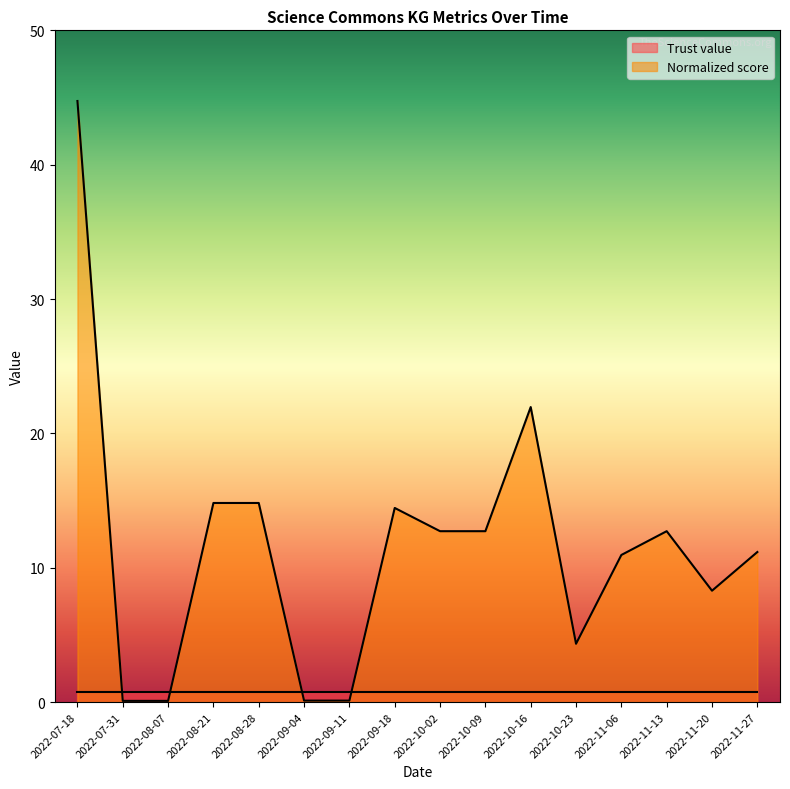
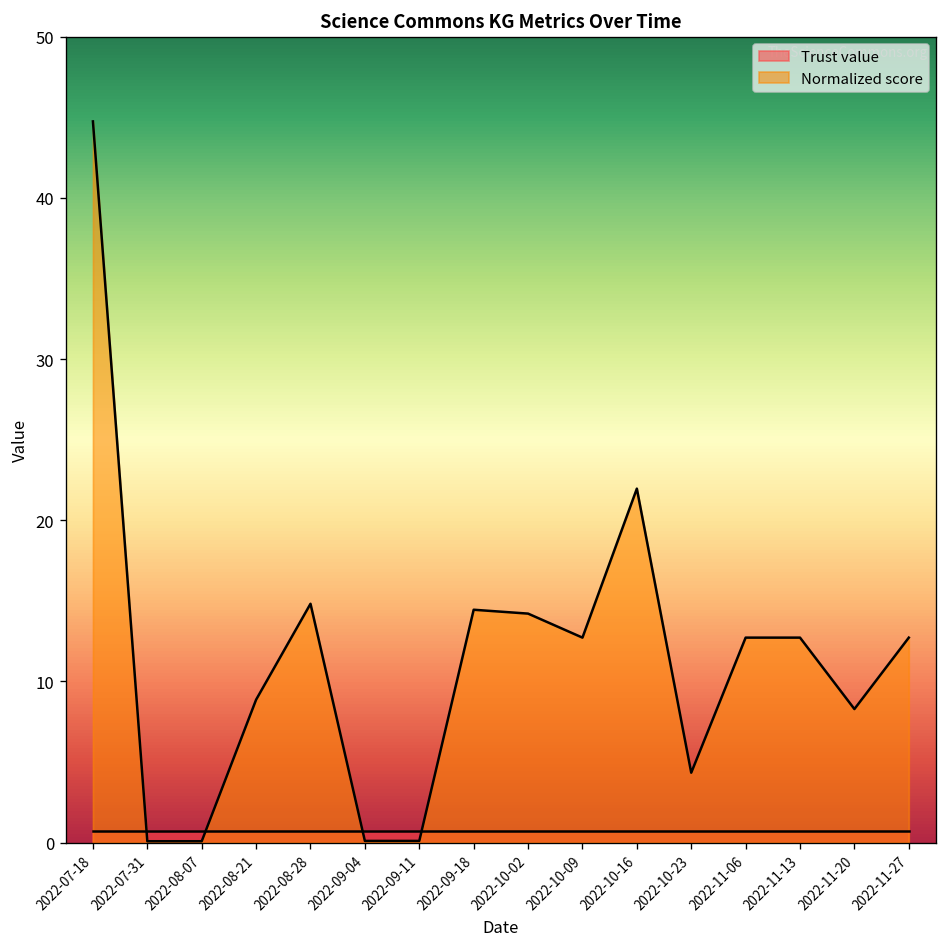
Normalized score, 2022-08-21: 14.8 -> 8.9
Normalized score, 2022-10-02: 12.7 -> 14.2
Normalized score, 2022-11-06: 11.0 -> 12.7
Normalized score, 2022-11-27: 11.2 -> 12.7
